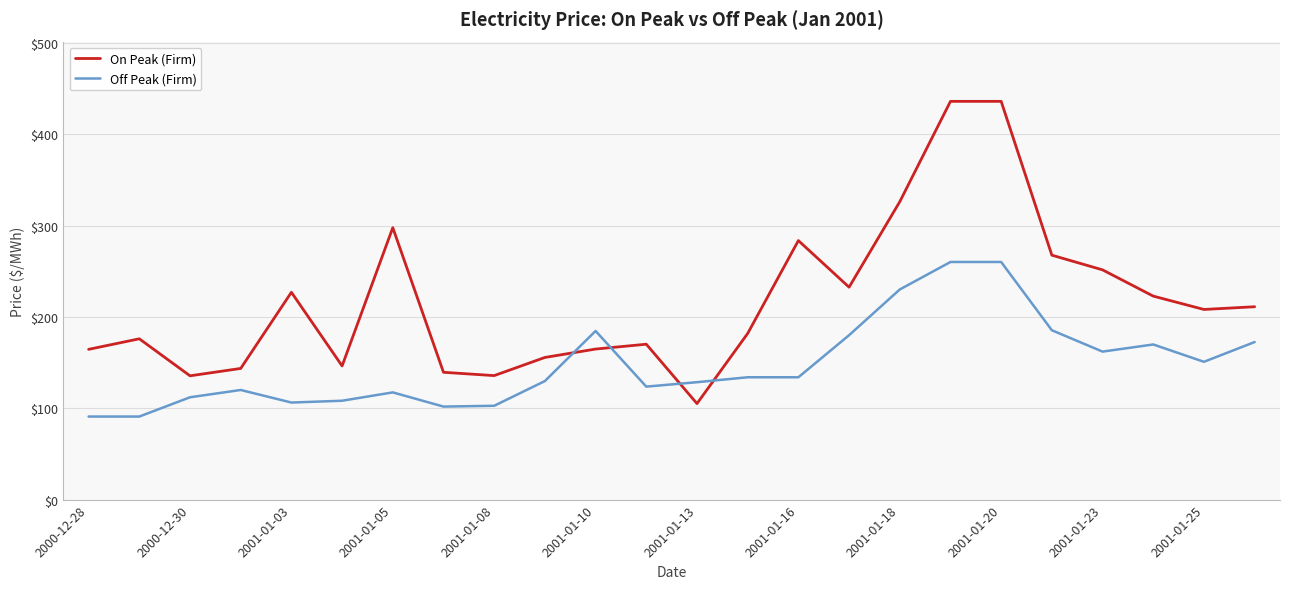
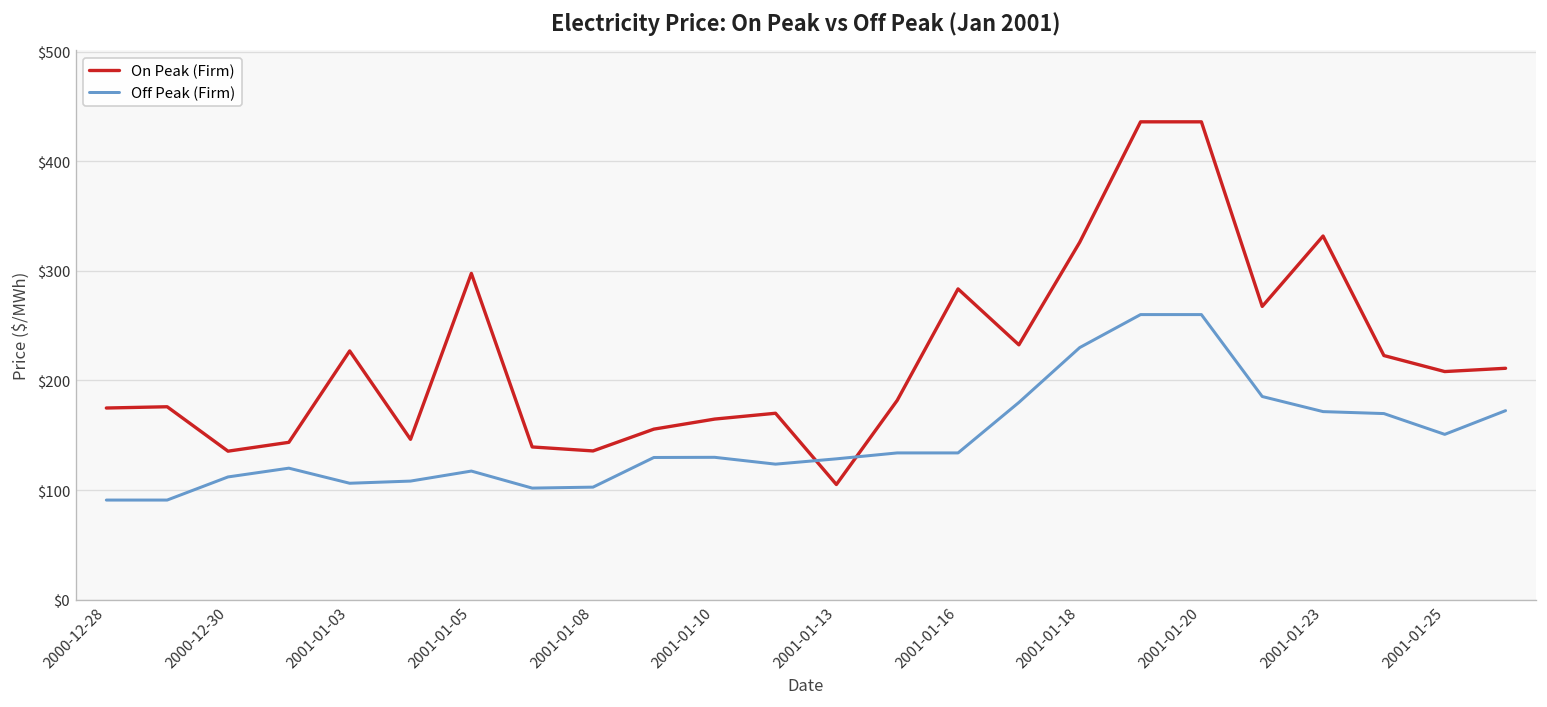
On Peak (Firm), 2000-12-28: $160 -> $170
Off Peak (Firm), 2001-01-10: $180 -> $130
On Peak (Firm), 2001-01-23: $250 -> $330
Off Peak (Firm), 2001-01-23: $160 -> $170
